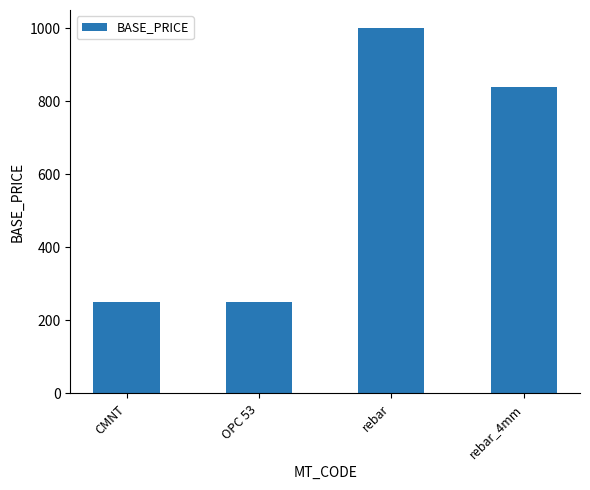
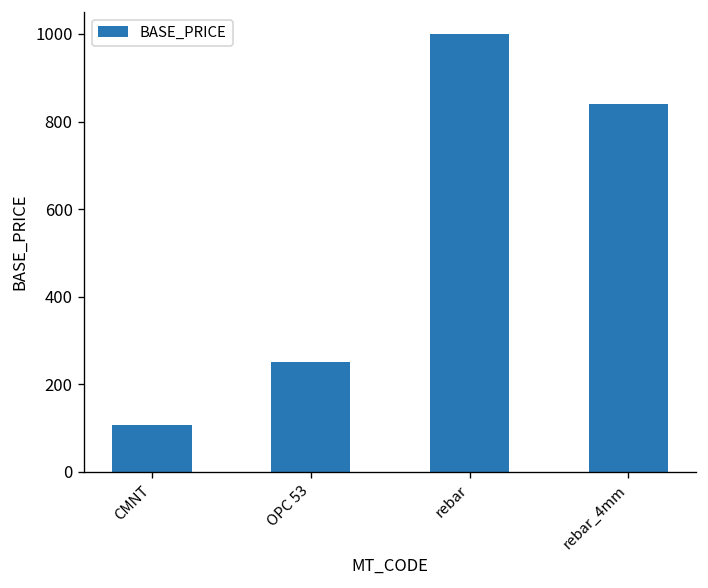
CMNT: 250 -> 110
